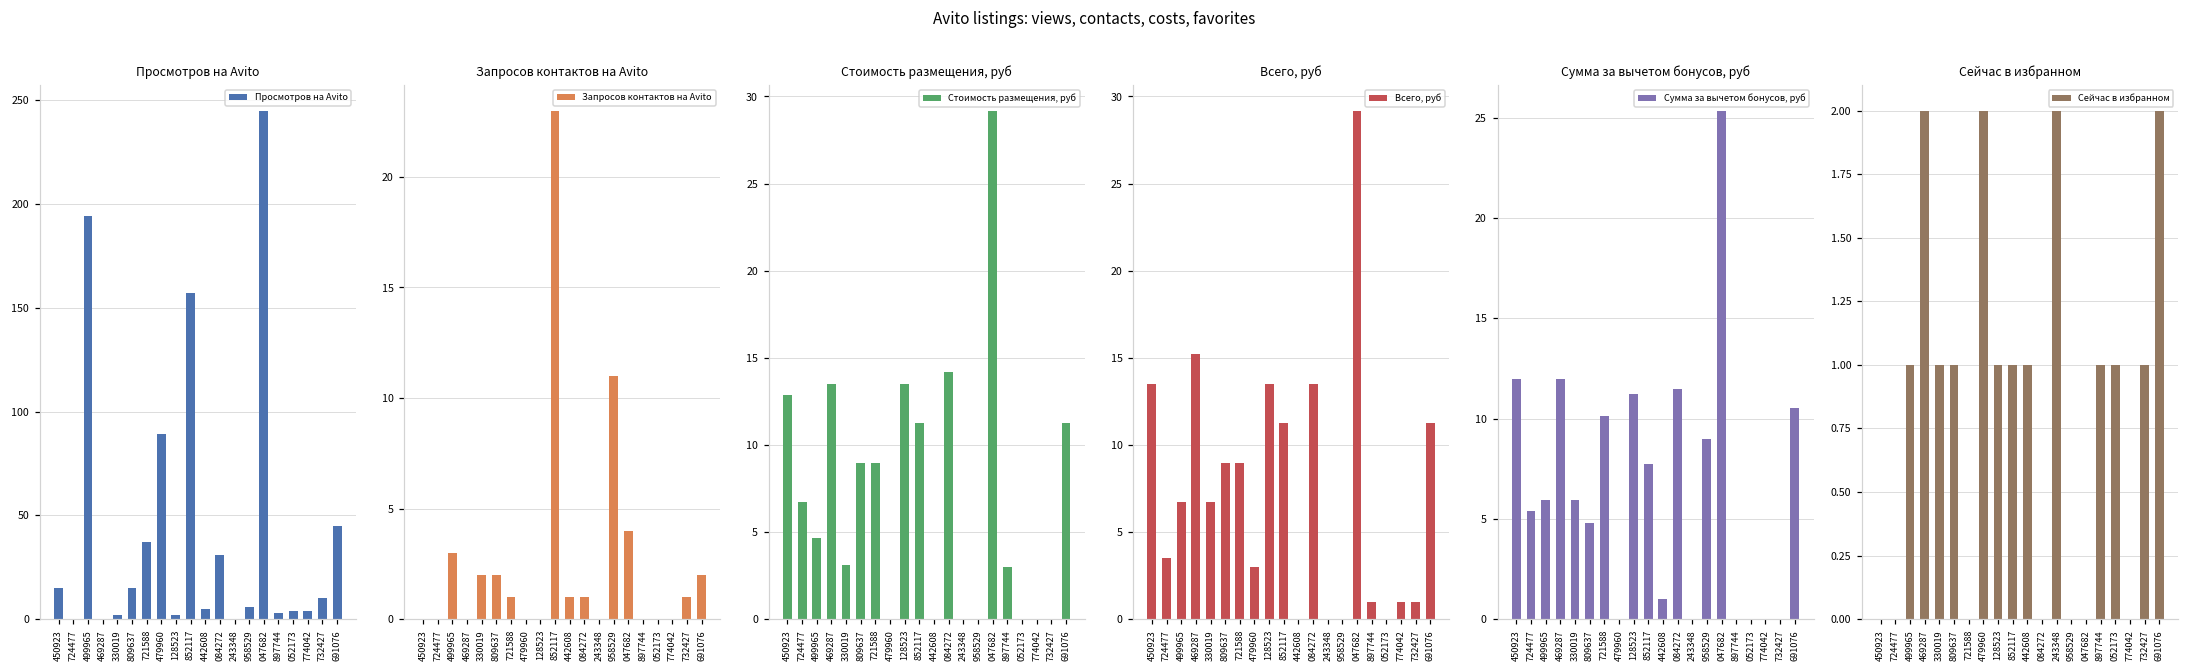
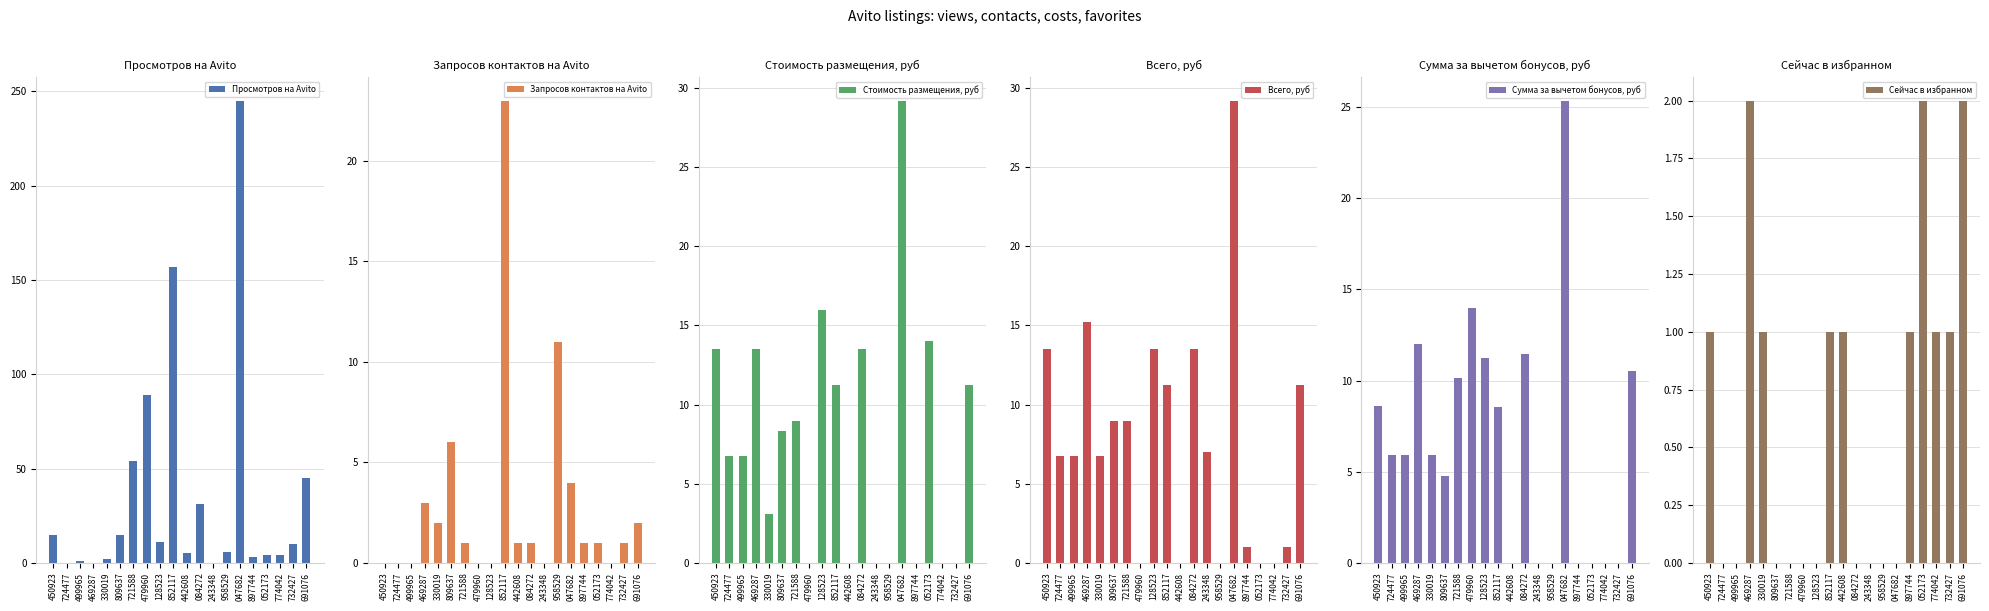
Просмотров на Avito, 499965: 194 -> 1
Просмотров на Avito, 721588: 37 -> 54
Просмотров на Avito, 128523: 2 -> 11
Запросов контактов на Avito, 499965: 3 -> 0
Запросов контактов на Avito, 469287: 0 -> 3
Запросов контактов на Avito, 809637: 2 -> 6
Запросов контактов на Avito, 897744: 0 -> 1
Запросов контактов на Avito, 052173: 0 -> 1
Стоимость размещения, руб, 450923: 12.9 -> 13.5
Стоимость размещения, руб, 499965: 4.7 -> 6.7
Стоимость размещения, руб, 809637: 9.0 -> 8.3
Стоимость размещения, руб, 128523: 13.5 -> 16.0
Стоимость размещения, руб, 084272: 14.2 -> 13.5
Стоимость размещения, руб, 897744: 3 -> 0
Стоимость размещения, руб, 052173: 0 -> 14
Всего, руб, 724477: 3.5 -> 6.7
Всего, руб, 479960: 3 -> 0
Всего, руб, 243348: 0 -> 7
Всего, руб, 774042: 1 -> 0
Сумма за вычетом бонусов, руб, 450923: 12.0 -> 8.6
Сумма за вычетом бонусов, руб, 724477: 5.4 -> 5.9
Сумма за вычетом бонусов, руб, 479960: 0 -> 14
Сумма за вычетом бонусов, руб, 852117: 7.7 -> 8.6
Сумма за вычетом бонусов, руб, 442608: 1 -> 0
Сумма за вычетом бонусов, руб, 958529: 9 -> 0
Сейчас в избранном, 450923: 0 -> 1
Сейчас в избранном, 499965: 1 -> 0
Сейчас в избранном, 809637: 1 -> 0
Сейчас в избранном, 479960: 2 -> 0
Сейчас в избранном, 128523: 1 -> 0
Сейчас в избранном, 243348: 2 -> 0
Сейчас в избранном, 052173: 1 -> 2
Сейчас в избранном, 774042: 0 -> 1
